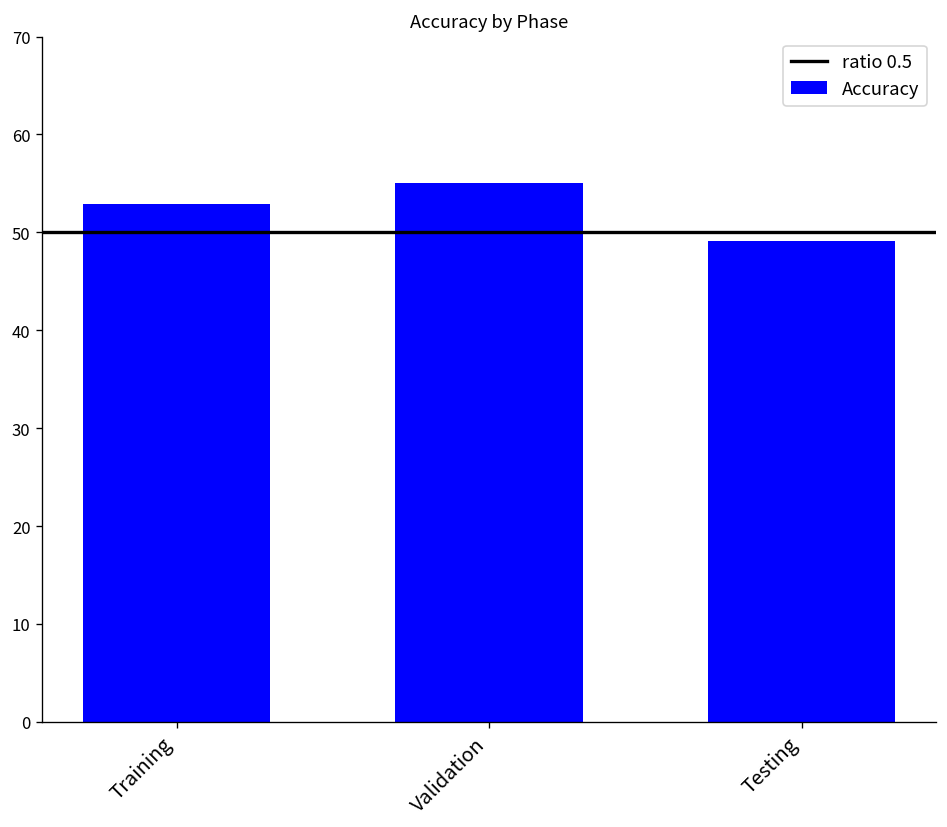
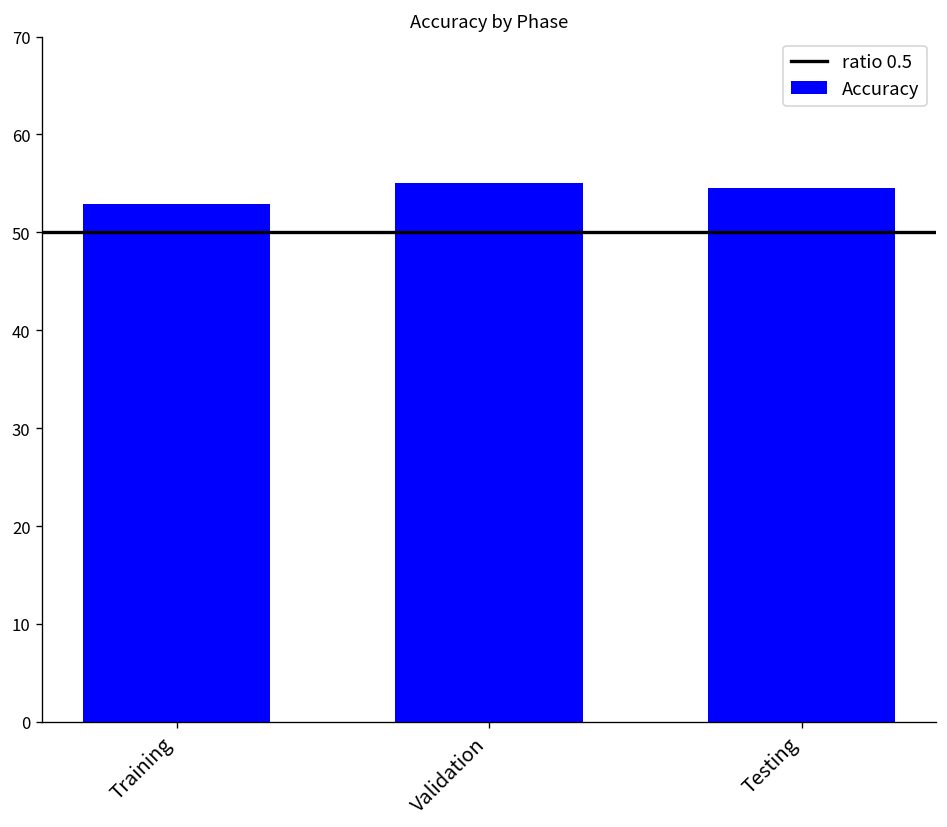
Testing: 49 -> 55
